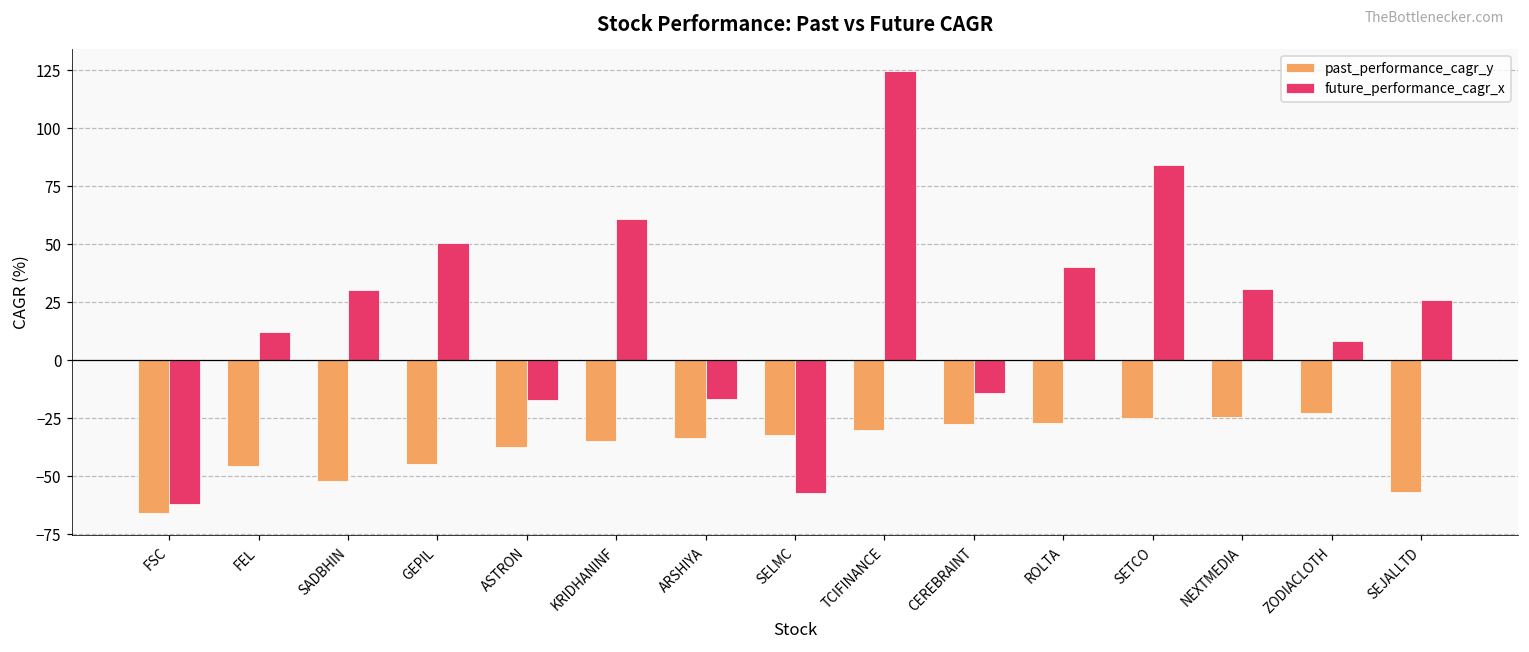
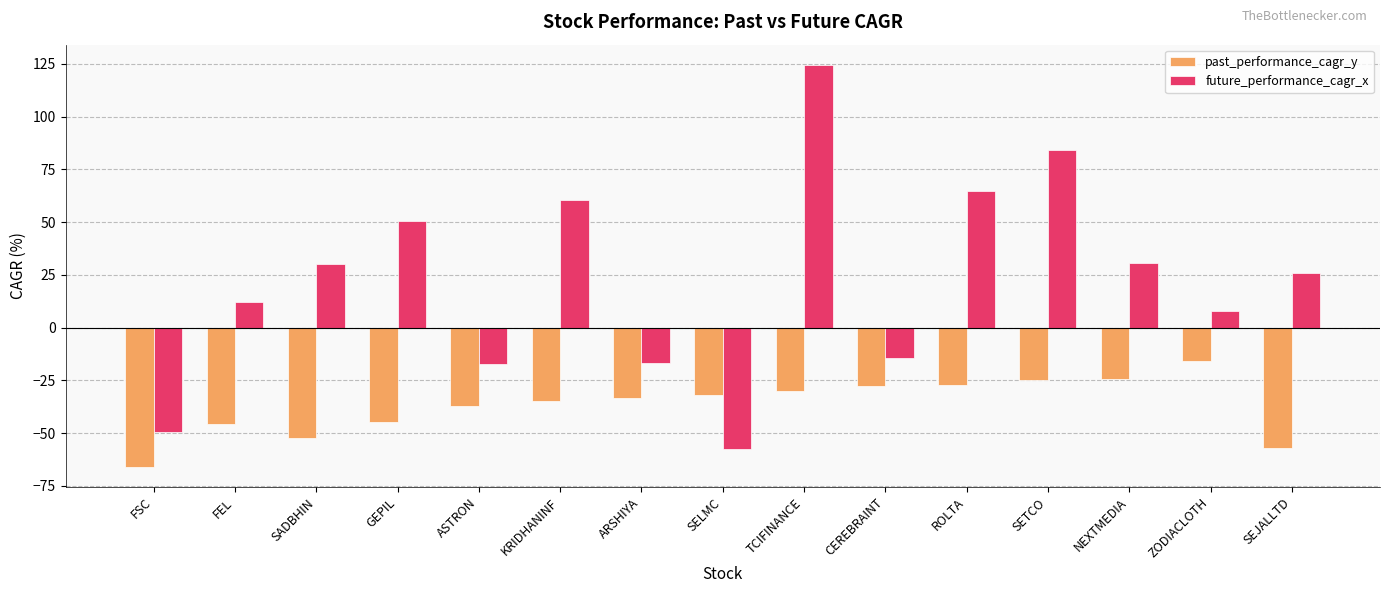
future_performance_cagr_x, FSC: -62 -> -49
future_performance_cagr_x, ROLTA: 40 -> 65
past_performance_cagr_y, ZODIACLOTH: -23 -> -16
